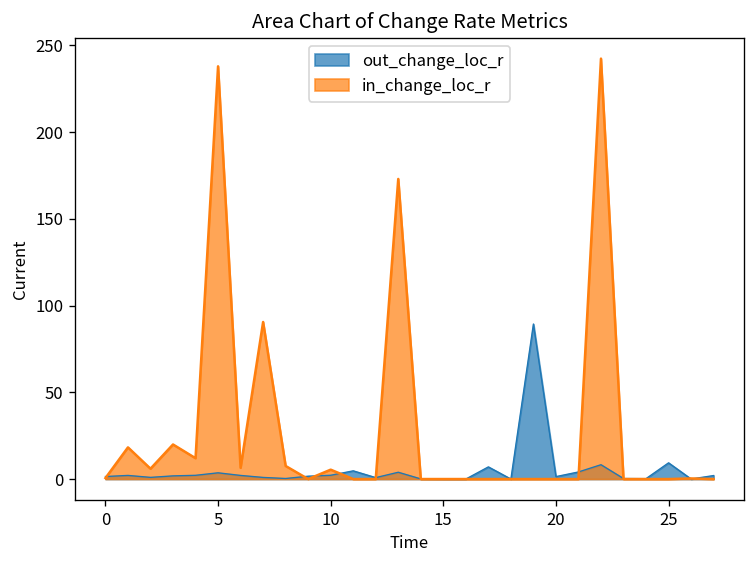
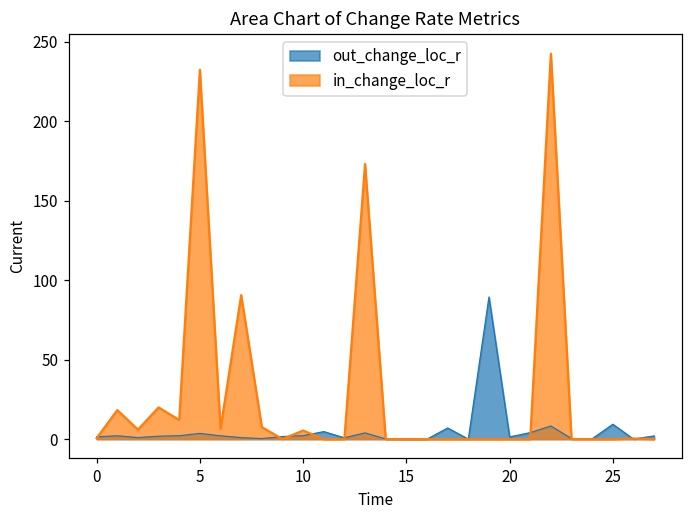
in_change_loc_r, 5: 238 -> 232
